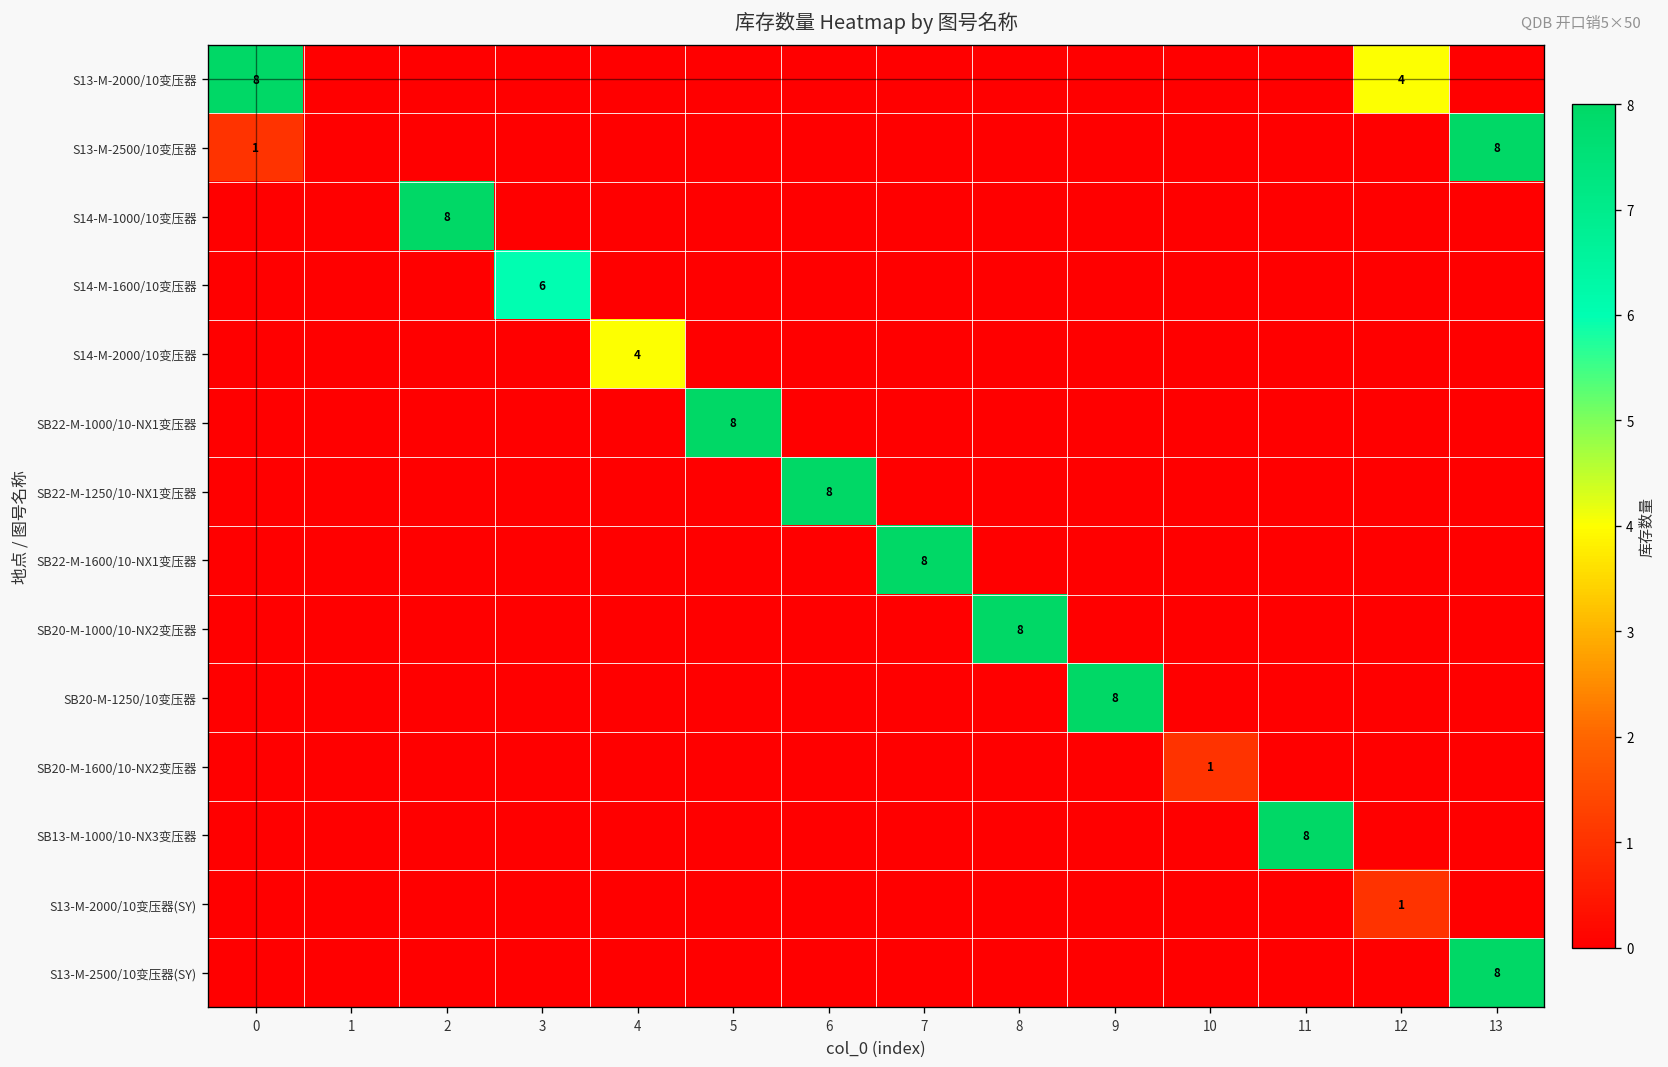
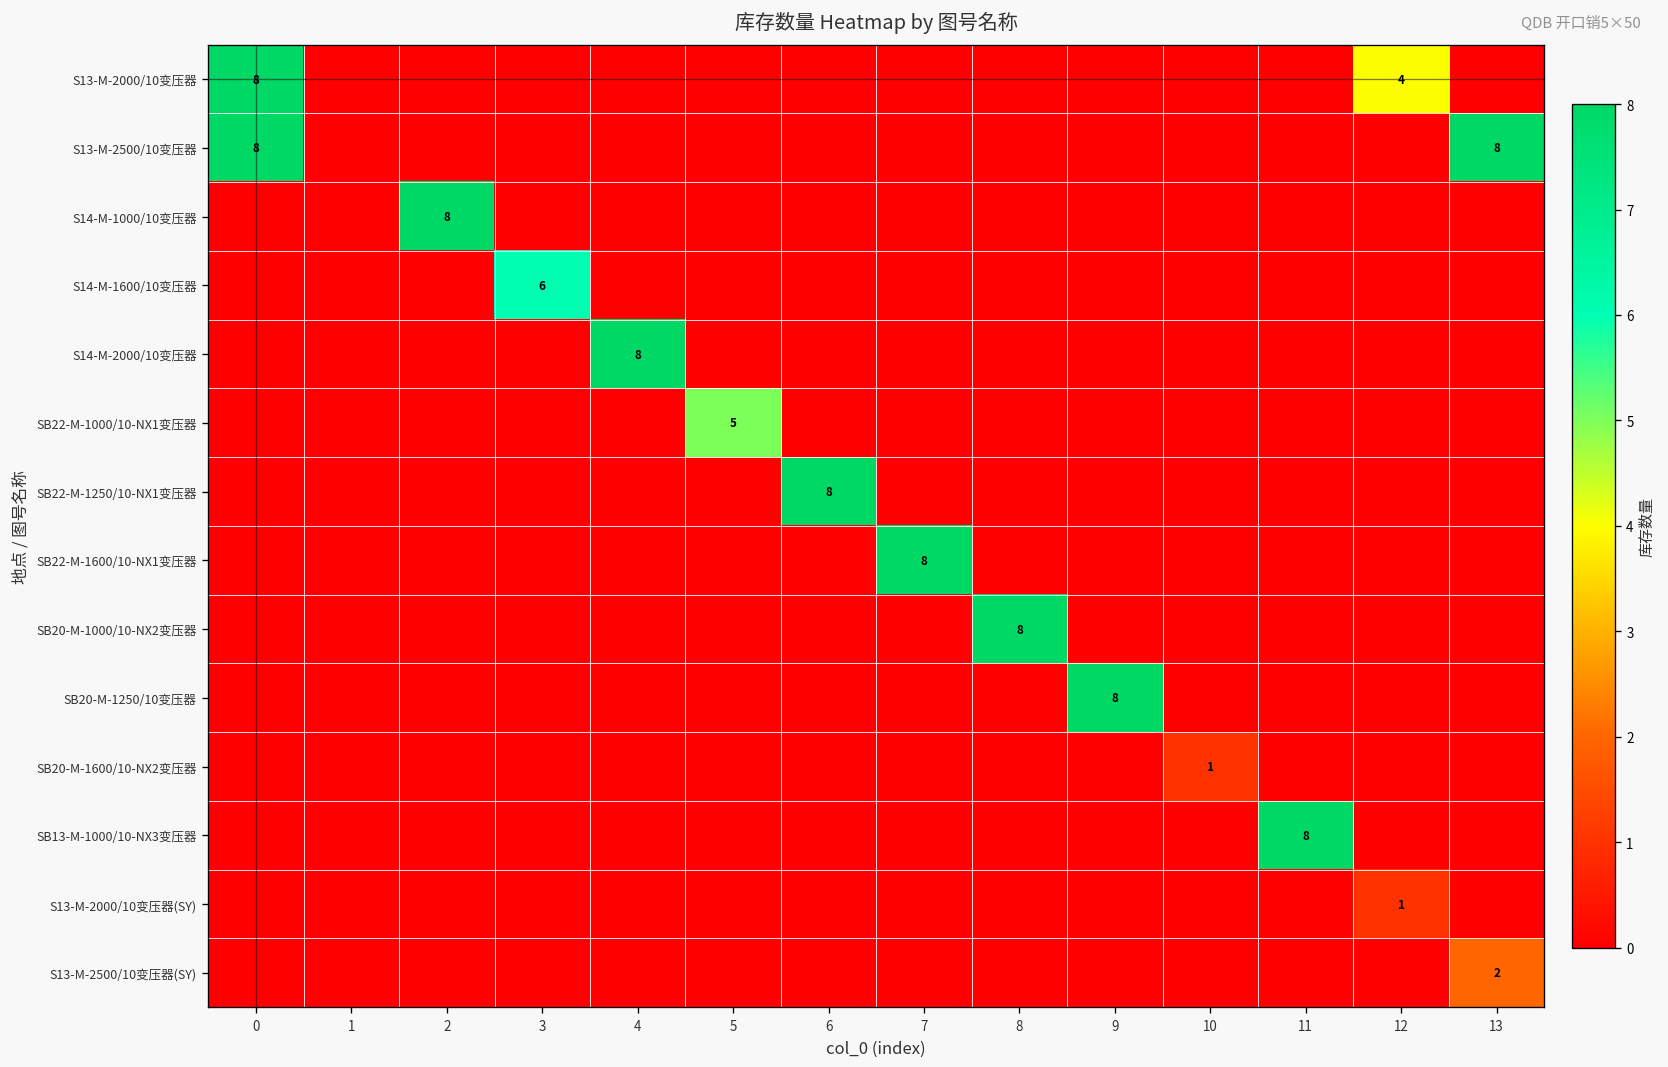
S13-M-2500/10变压器, 0: 1 -> 8
S14-M-2000/10变压器, 4: 4 -> 8
SB22-M-1000/10-NX1变压器, 5: 8 -> 5
S13-M-2500/10变压器(SY), 13: 8 -> 2
